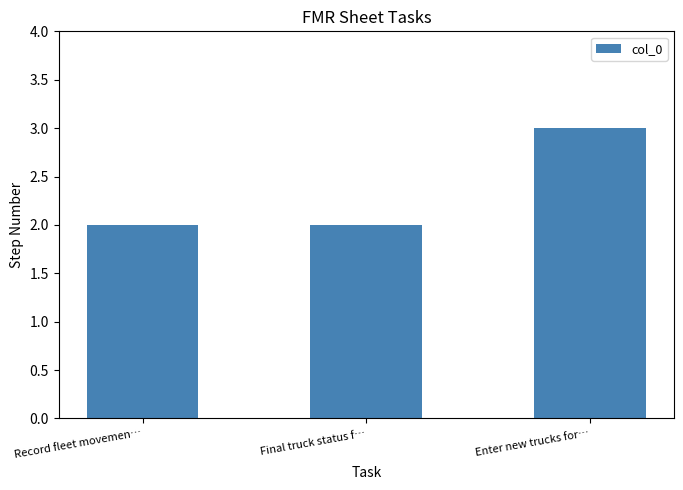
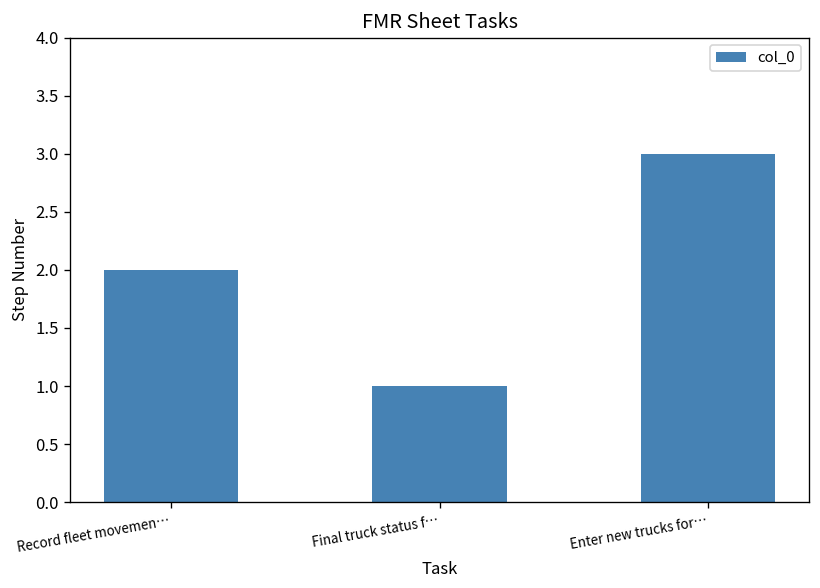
Final truck status f…: 2 -> 1
